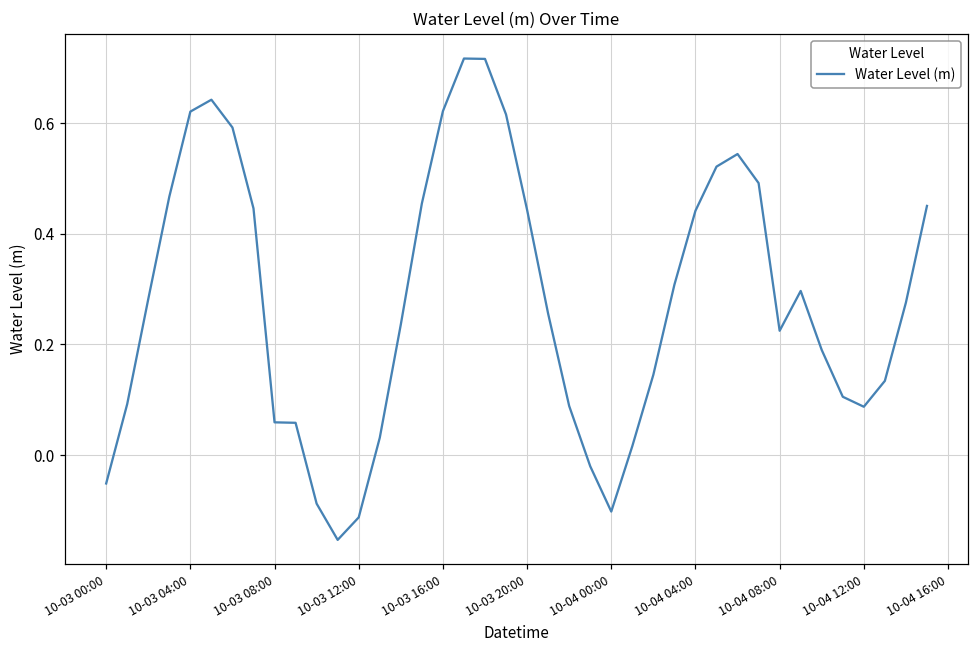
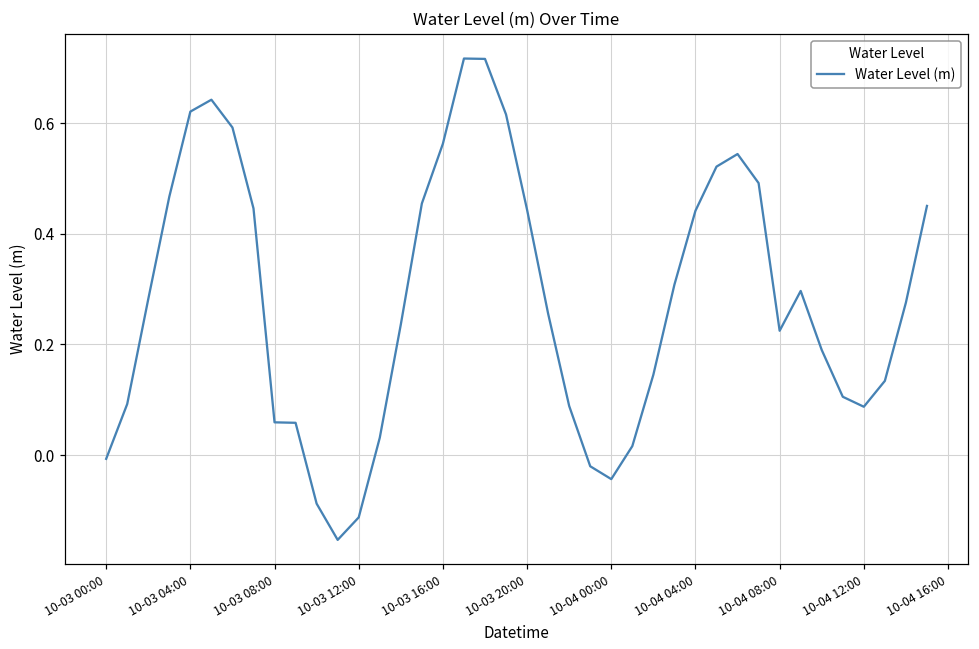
10-03 00:00: -0.05 -> -0.01
10-03 16:00: 0.62 -> 0.56
10-04 00:00: -0.10 -> -0.04
